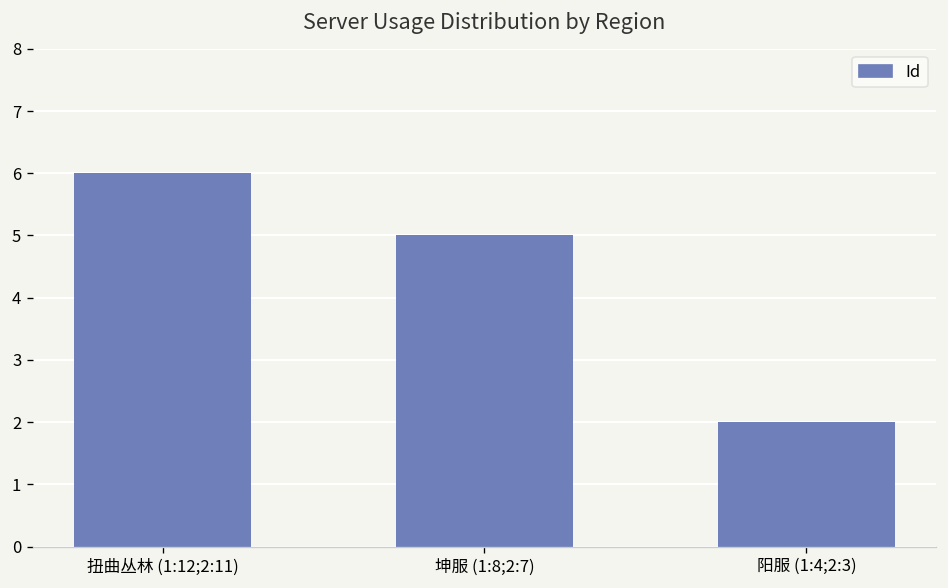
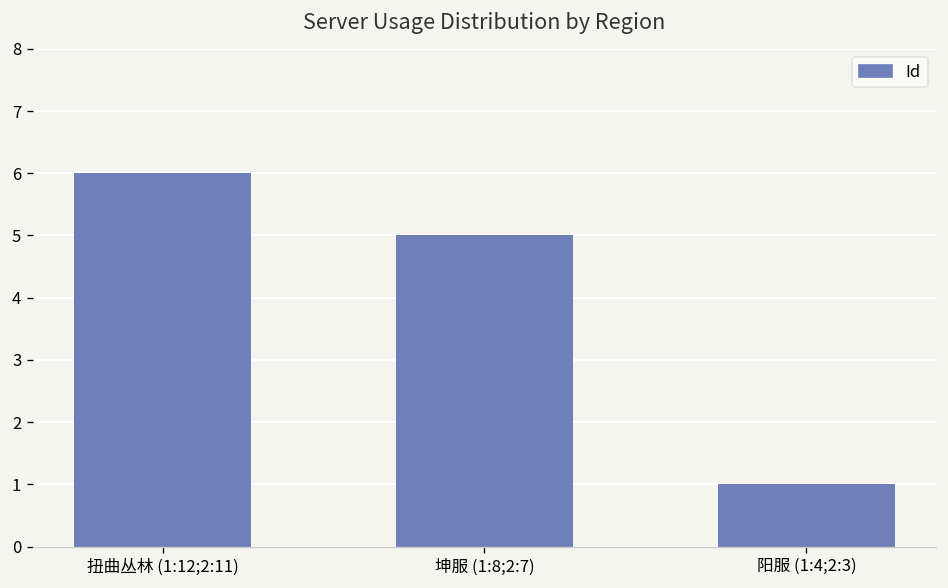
阳服 (1:4;2:3): 2 -> 1
